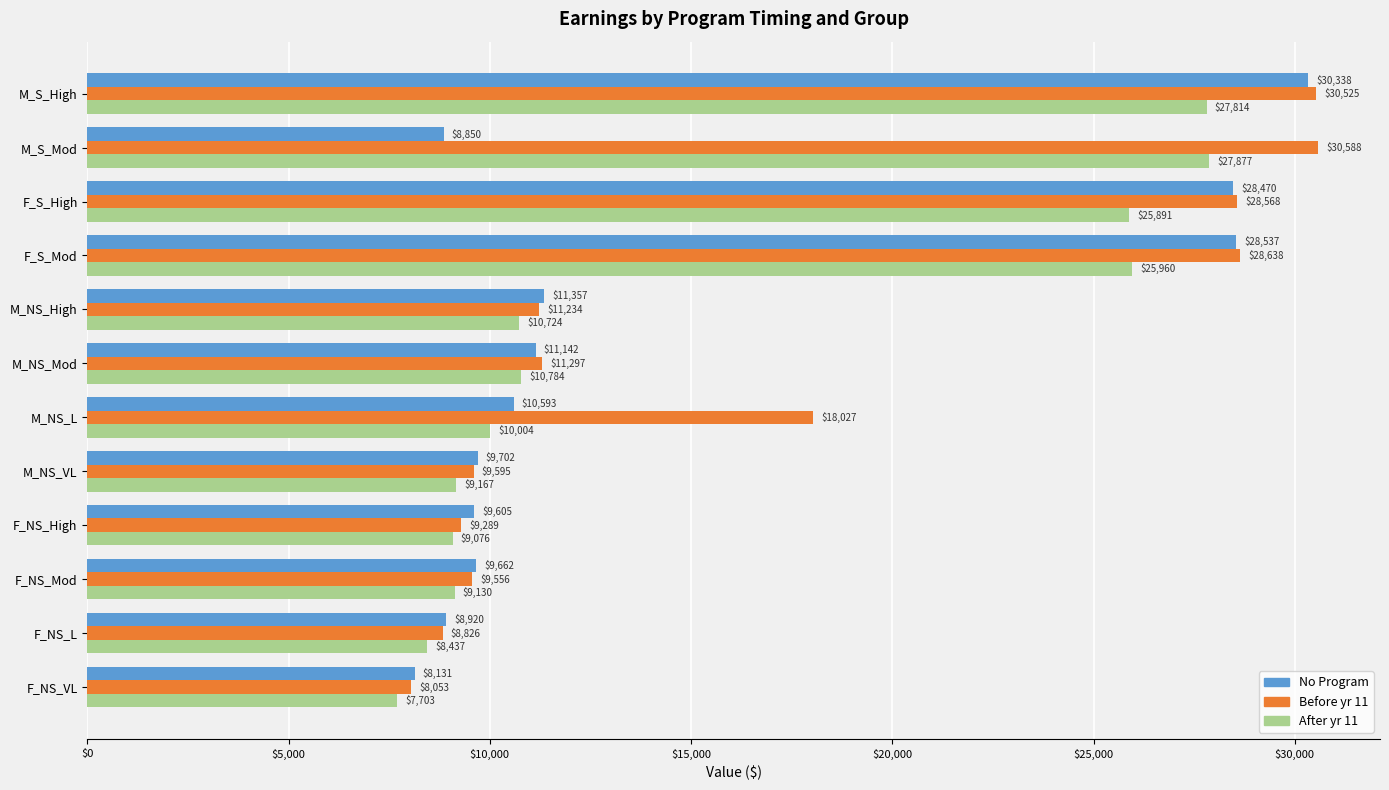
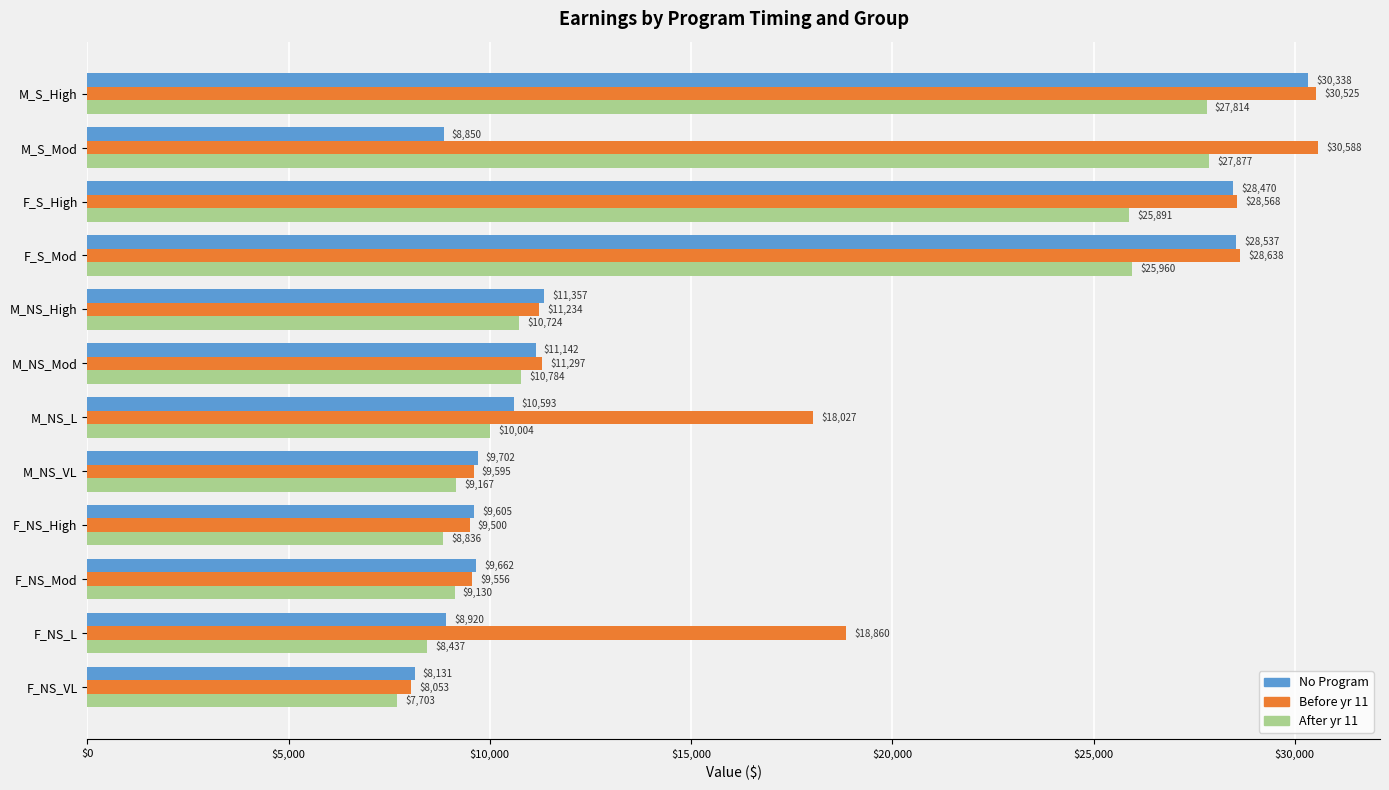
Before yr 11, F_NS_High: $9,289 -> $9,500
After yr 11, F_NS_High: $9,076 -> $8,836
Before yr 11, F_NS_L: $8,826 -> $18,860
